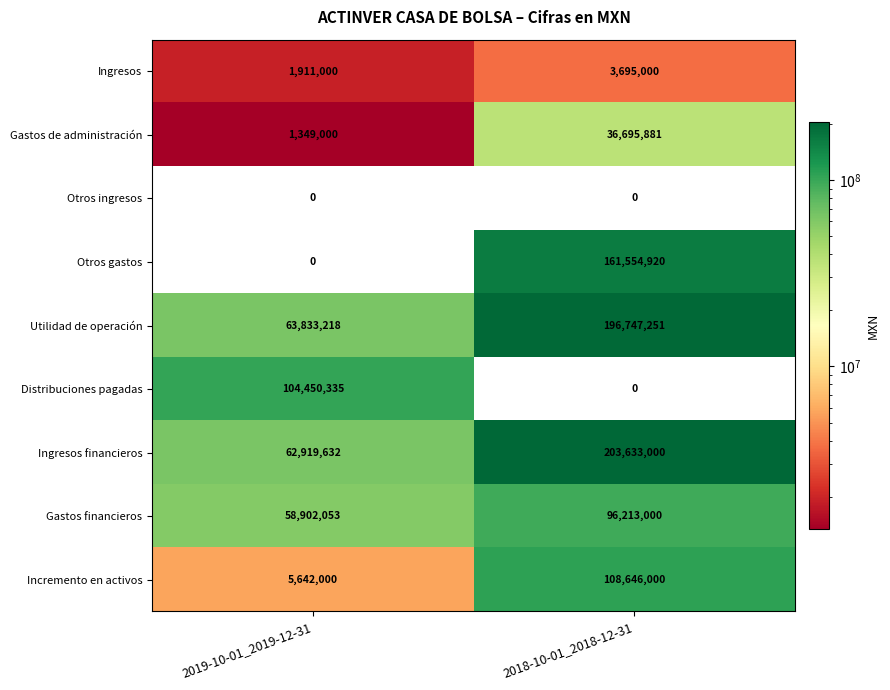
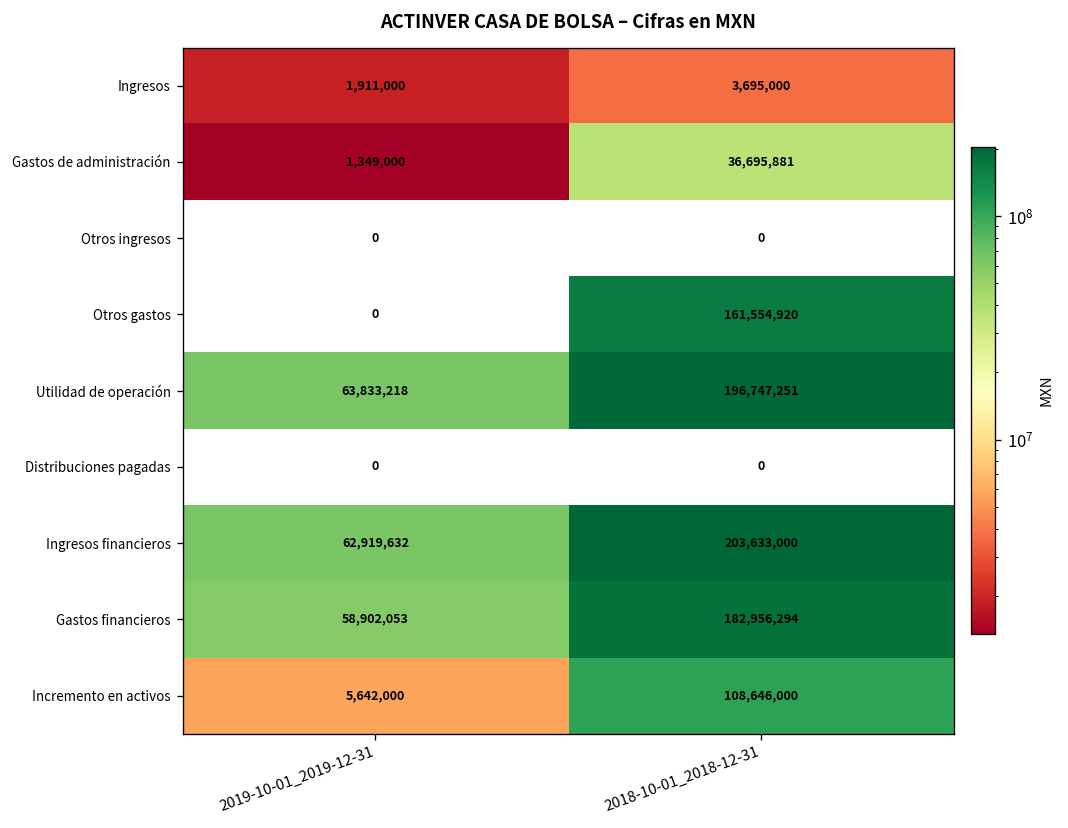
Distribuciones pagadas, 2019-10-01_2019-12-31: 104,450,335 -> 0
Gastos financieros, 2018-10-01_2018-12-31: 96,213,000 -> 182,956,294
